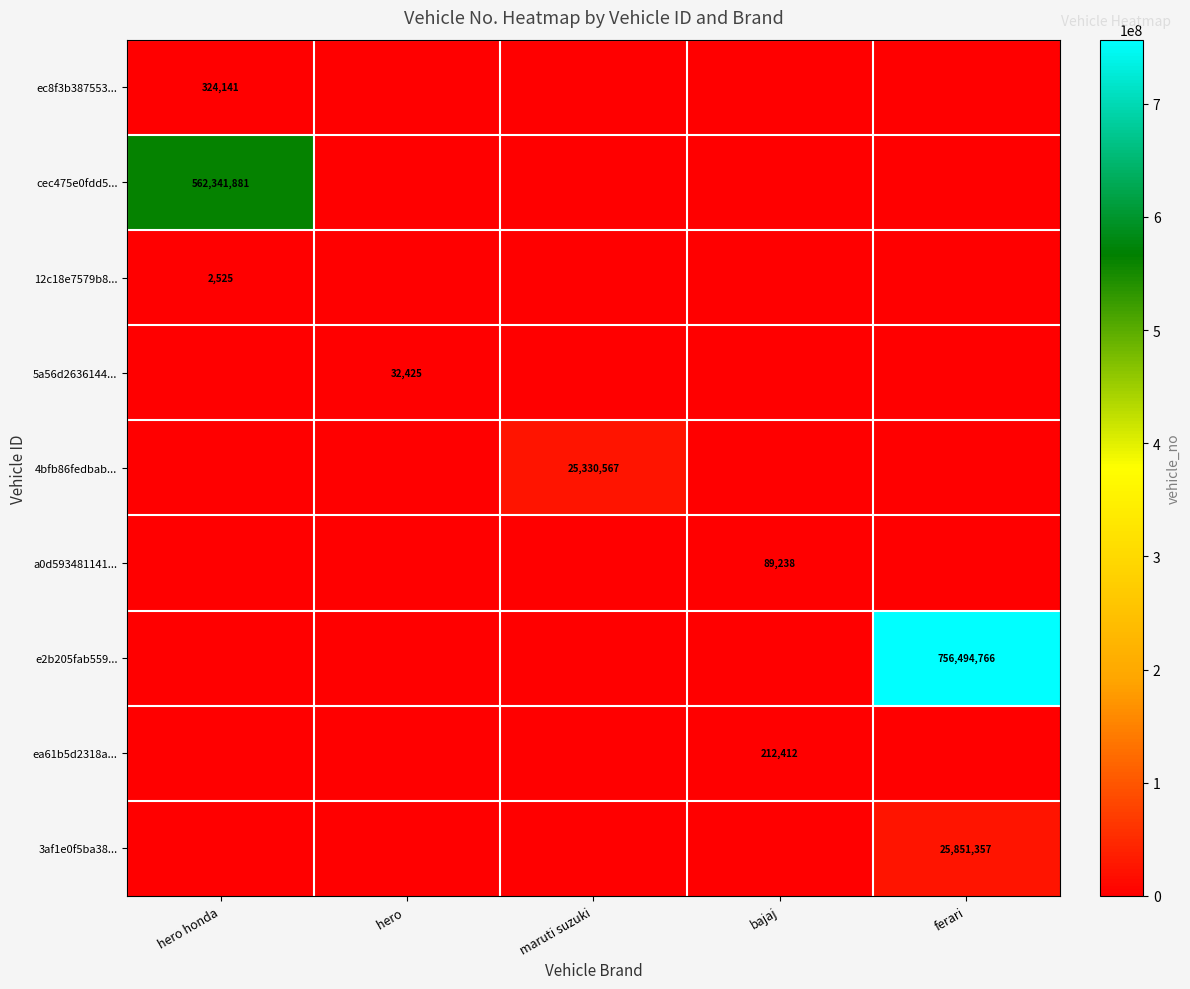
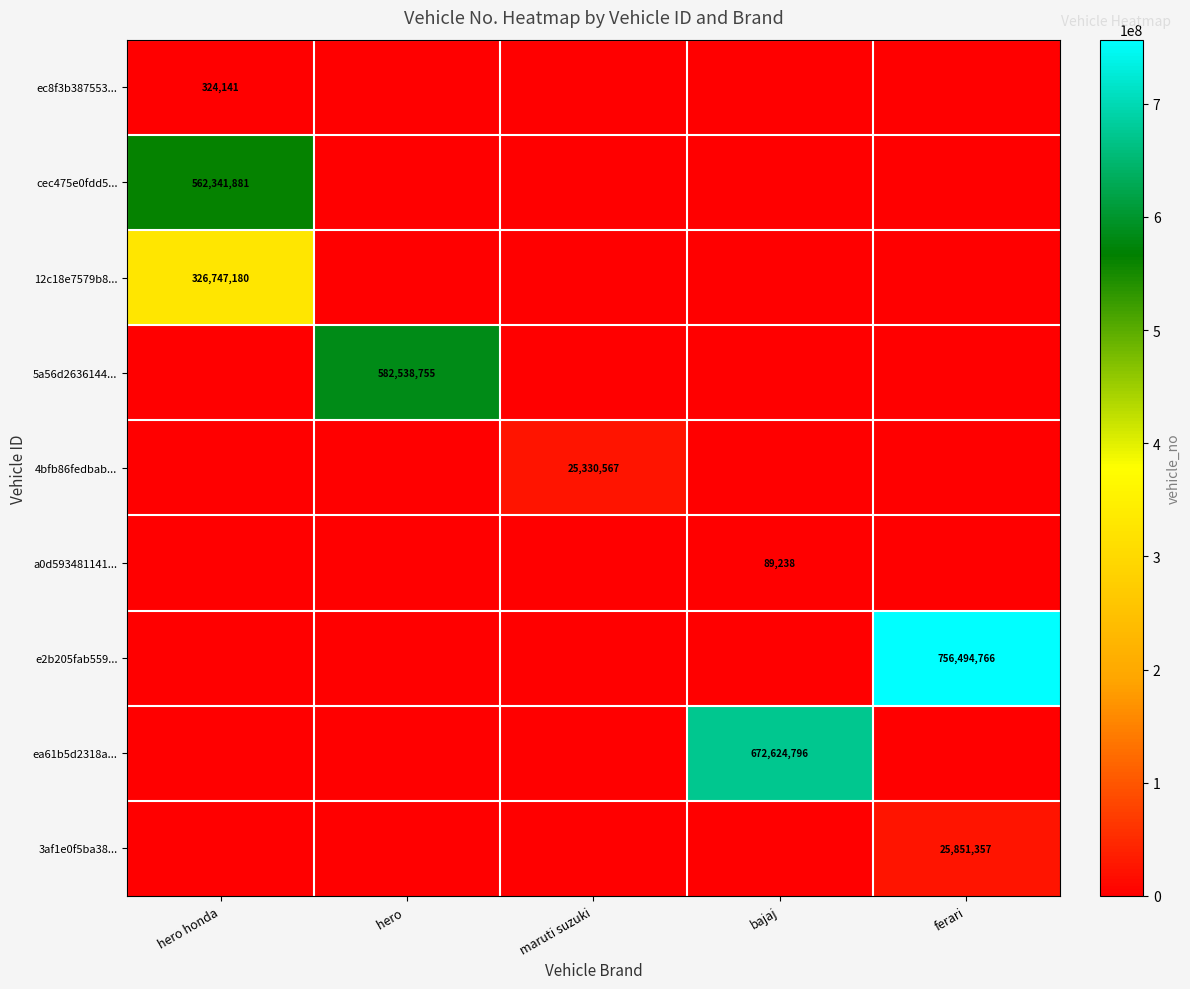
12c18e7579b8..., hero honda: 2,525 -> 326,747,180
5a56d2636144..., hero: 32,425 -> 582,538,755
ea61b5d2318a..., bajaj: 212,412 -> 672,624,796
